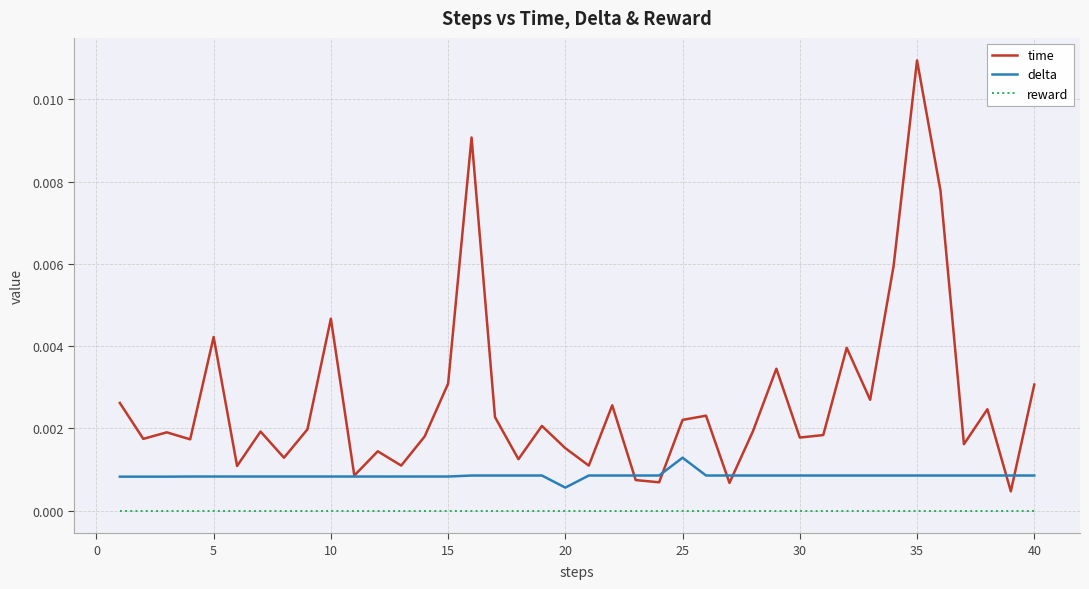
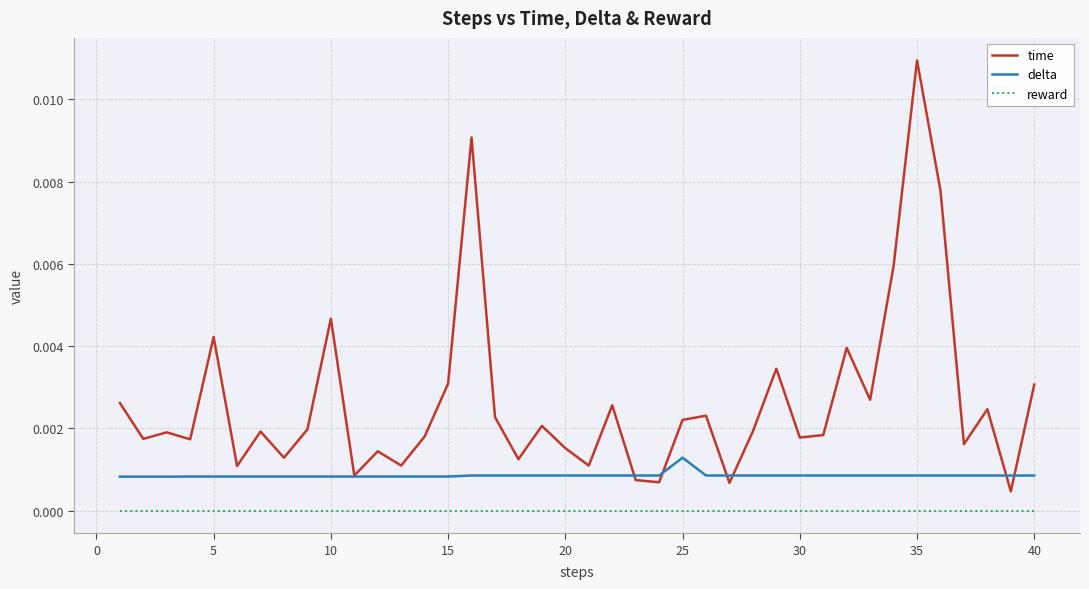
delta, 20: 0.0006 -> 0.0009
